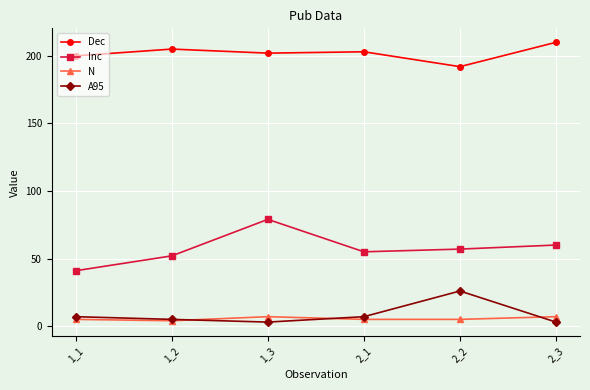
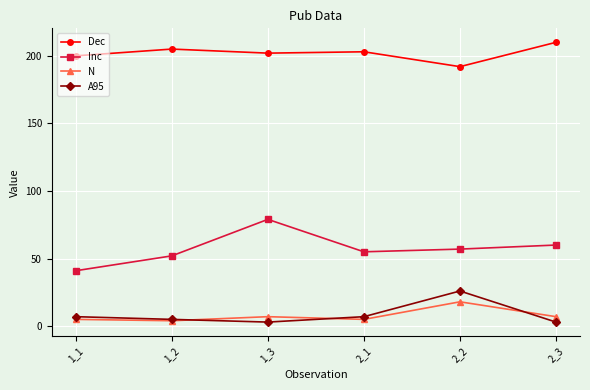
N, 2_2: 5 -> 18
